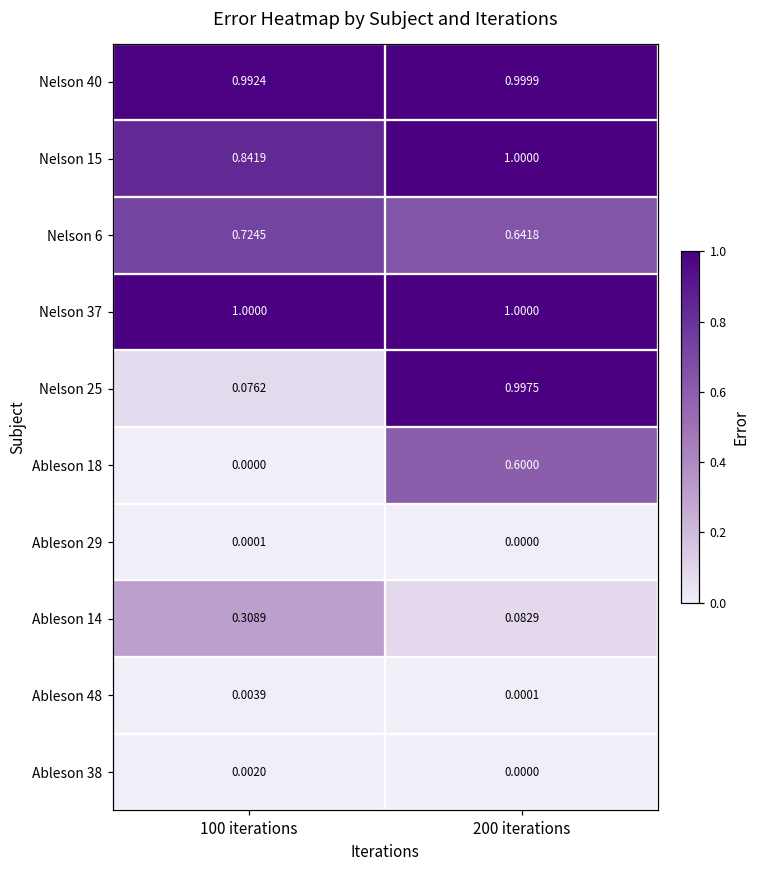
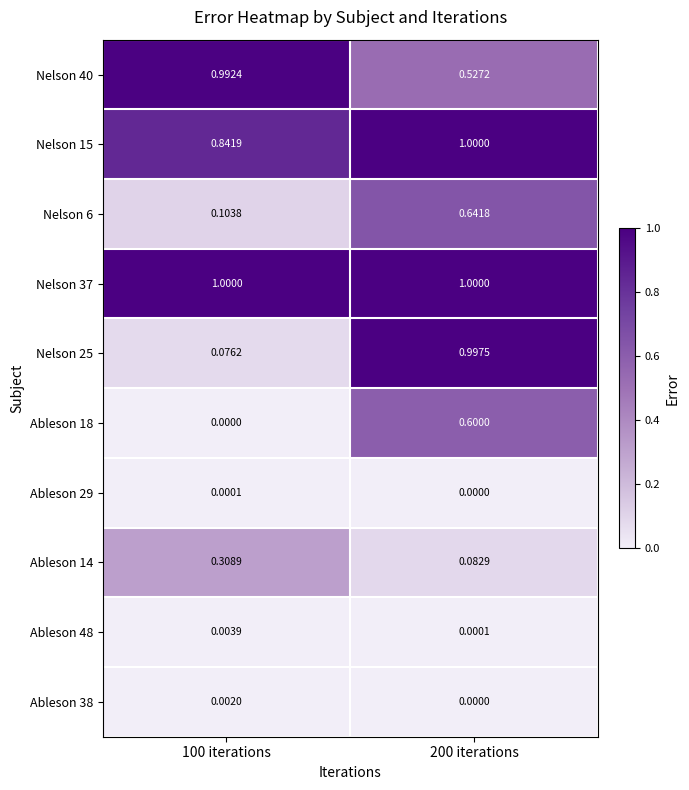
Nelson 40, 200 iterations: 0.9999 -> 0.5272
Nelson 6, 100 iterations: 0.7245 -> 0.1038
